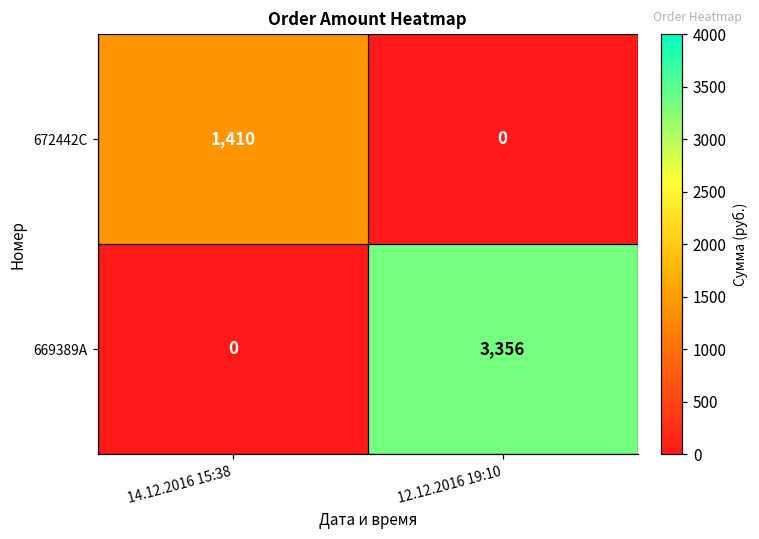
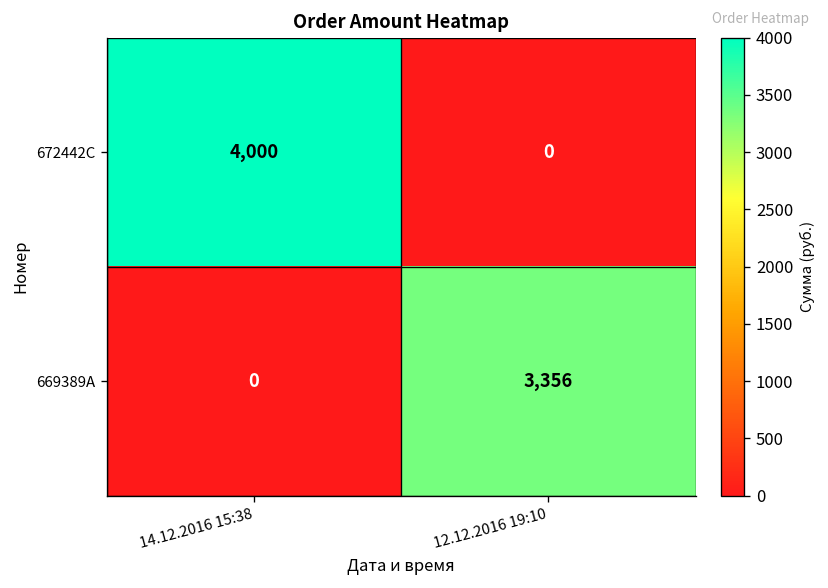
672442C, 14.12.2016 15:38: 1,410 -> 4,000
